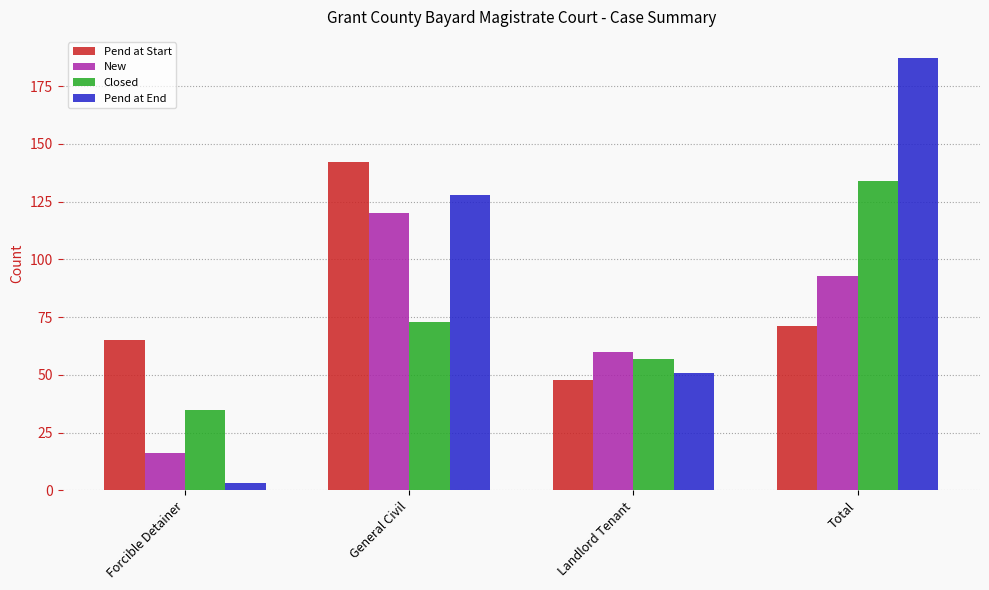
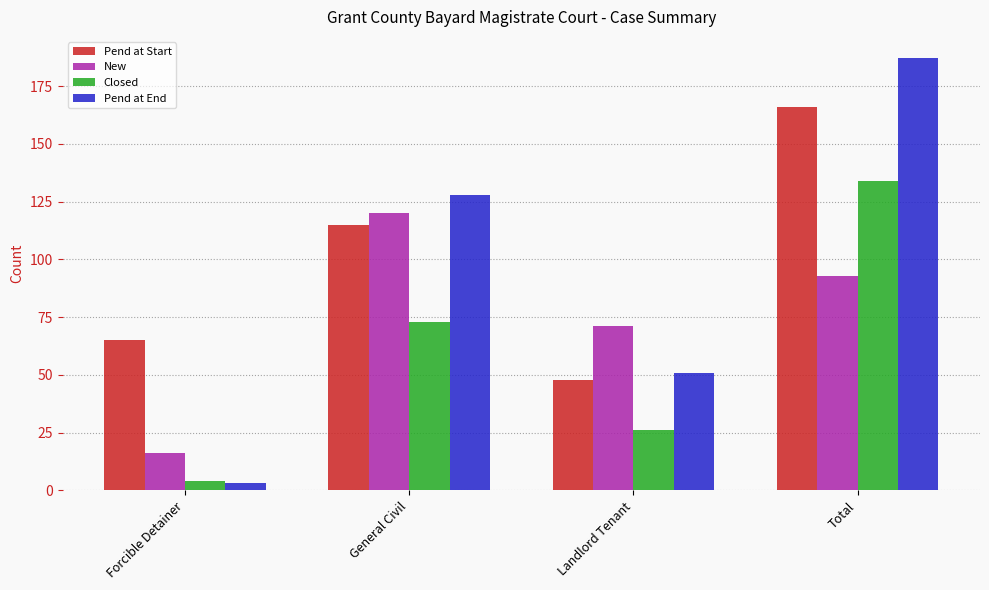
Closed, Forcible Detainer: 35 -> 4
Pend at Start, General Civil: 142 -> 115
New, Landlord Tenant: 60 -> 71
Closed, Landlord Tenant: 57 -> 26
Pend at Start, Total: 71 -> 166
